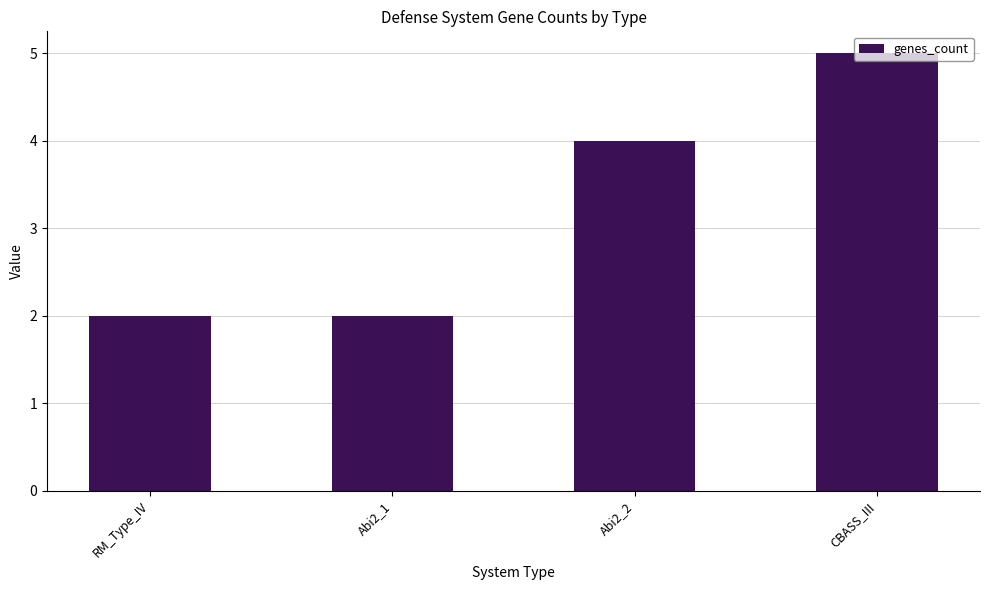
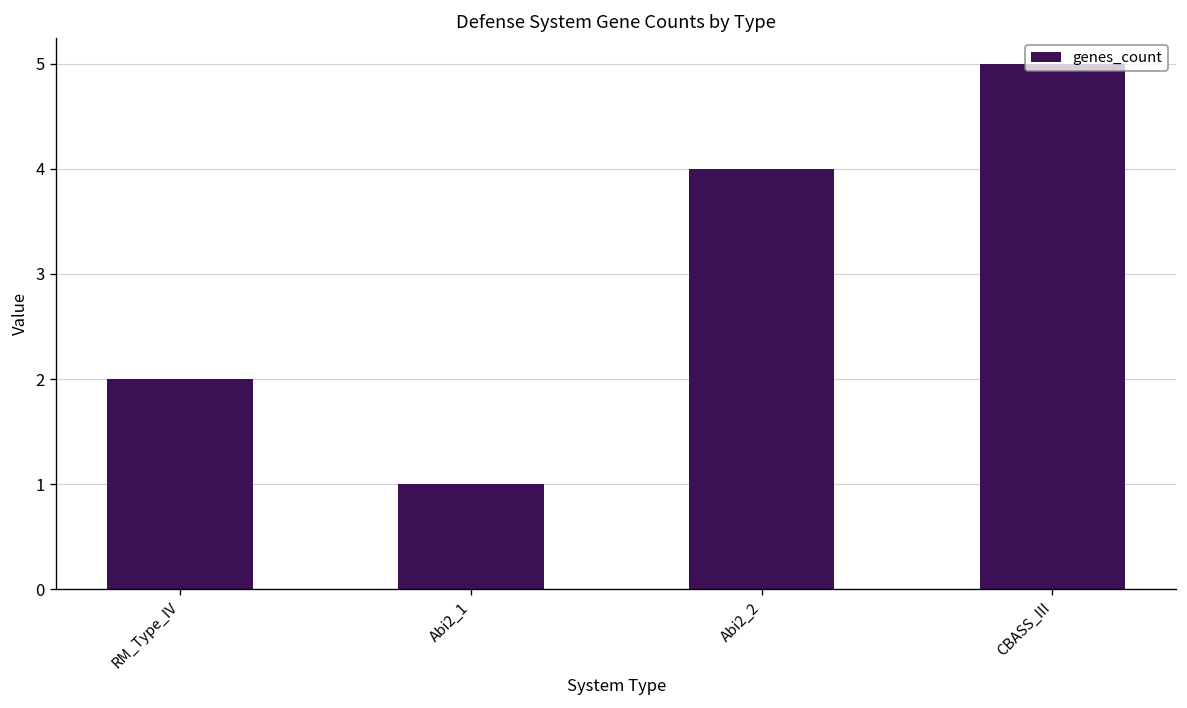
Abi2_1: 2 -> 1
